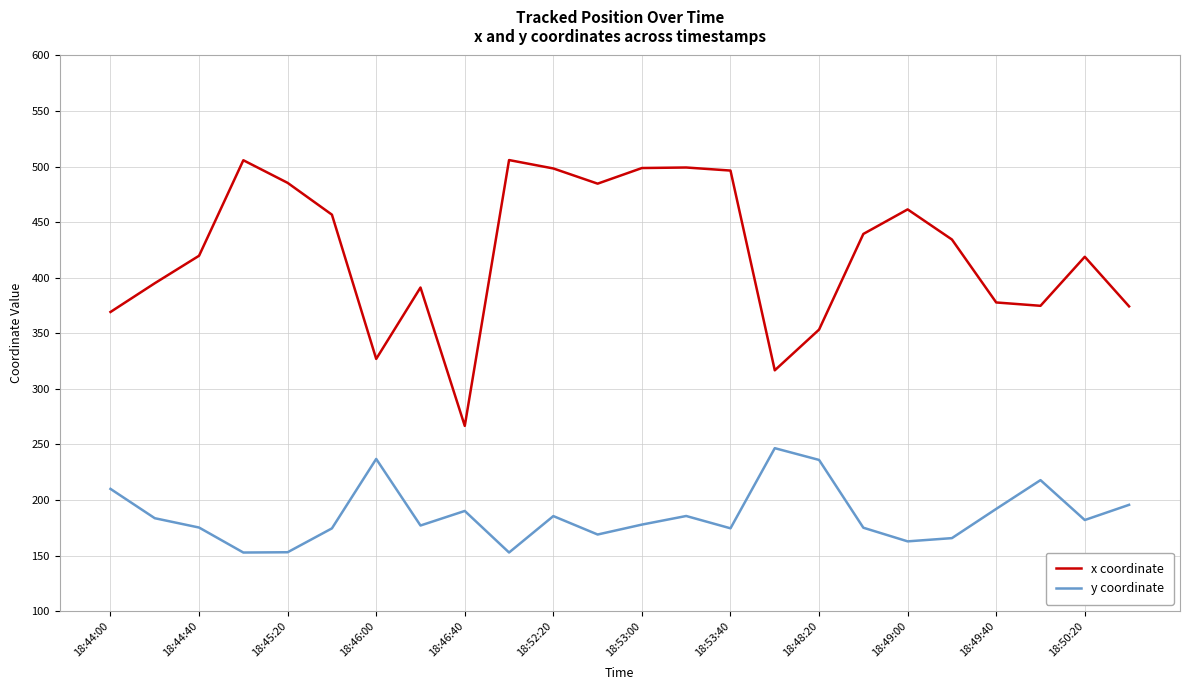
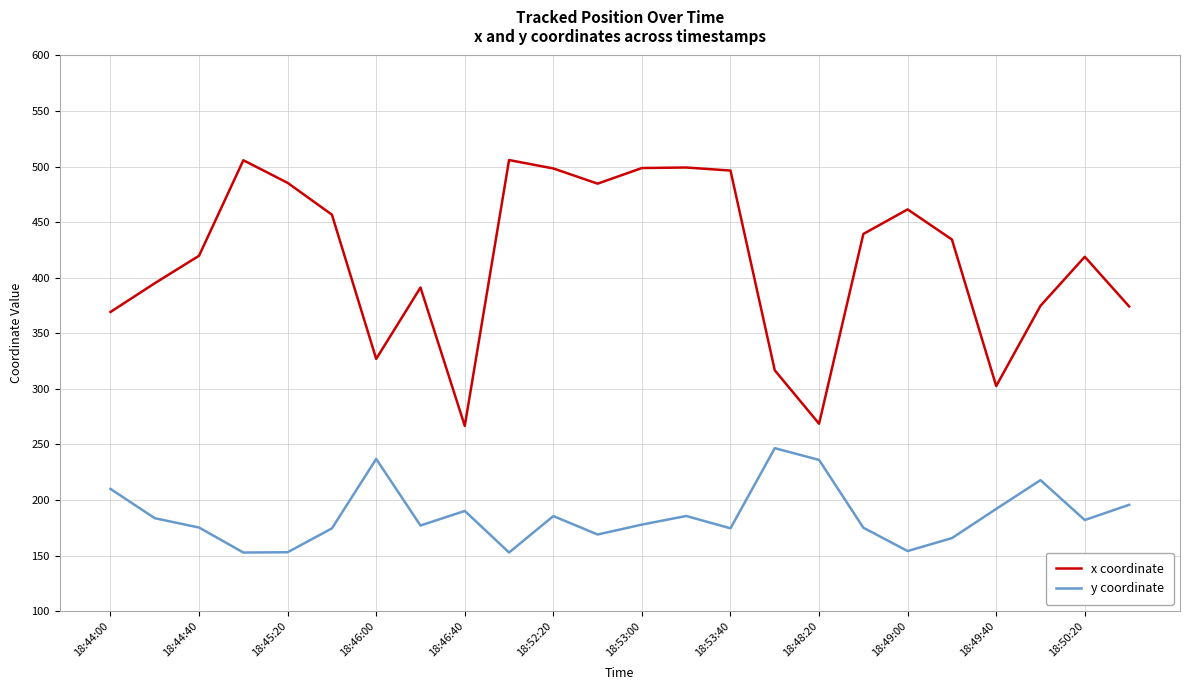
x coordinate, 18:48:20: 353 -> 269
y coordinate, 18:49:00: 163 -> 154
x coordinate, 18:49:40: 378 -> 303
